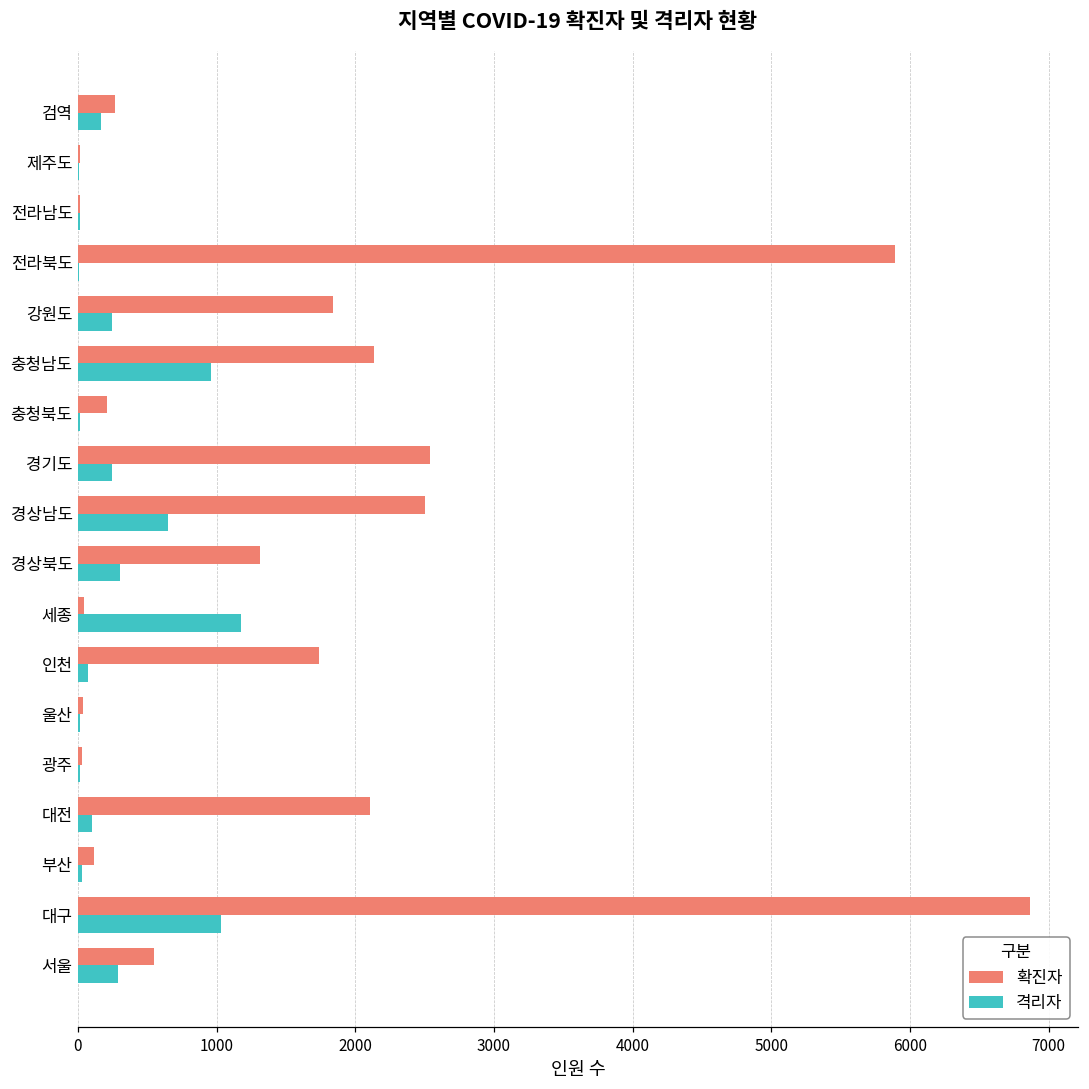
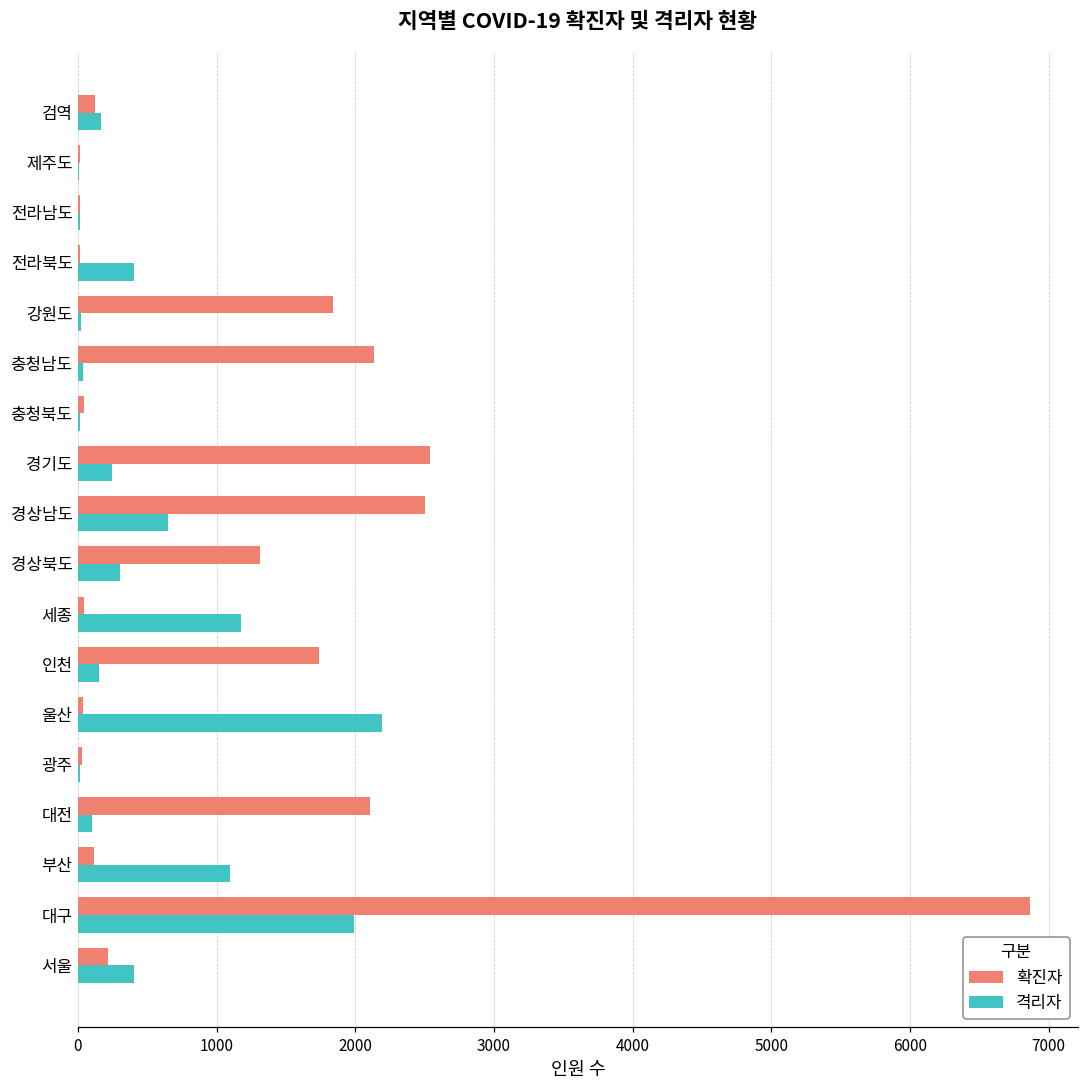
확진자, 검역: 260 -> 120
확진자, 전라북도: 5900 -> 20
격리자, 전라북도: 10 -> 410
격리자, 강원도: 250 -> 20
격리자, 충청남도: 960 -> 30
확진자, 충청북도: 210 -> 50
격리자, 인천: 80 -> 150
격리자, 울산: 10 -> 2190
격리자, 부산: 30 -> 1100
격리자, 대구: 1030 -> 1990
확진자, 서울: 550 -> 220
격리자, 서울: 290 -> 400
